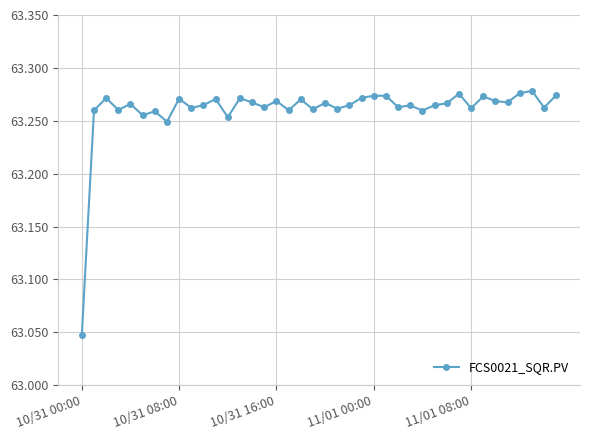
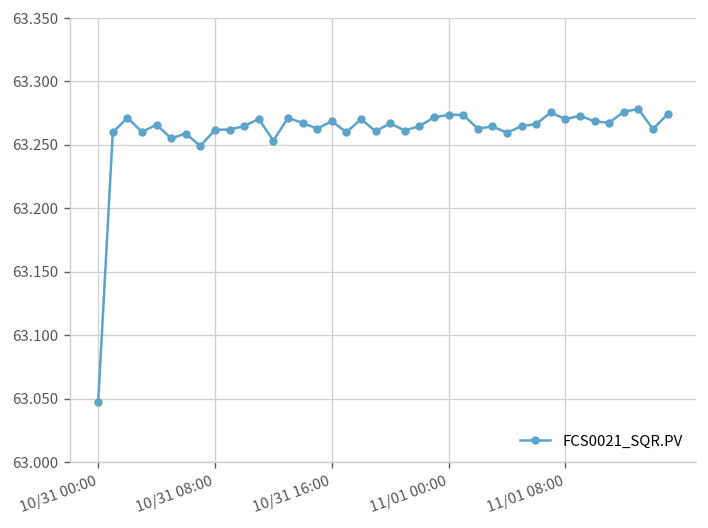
10/31 08:00: 63.271 -> 63.262
11/01 08:00: 63.262 -> 63.270
